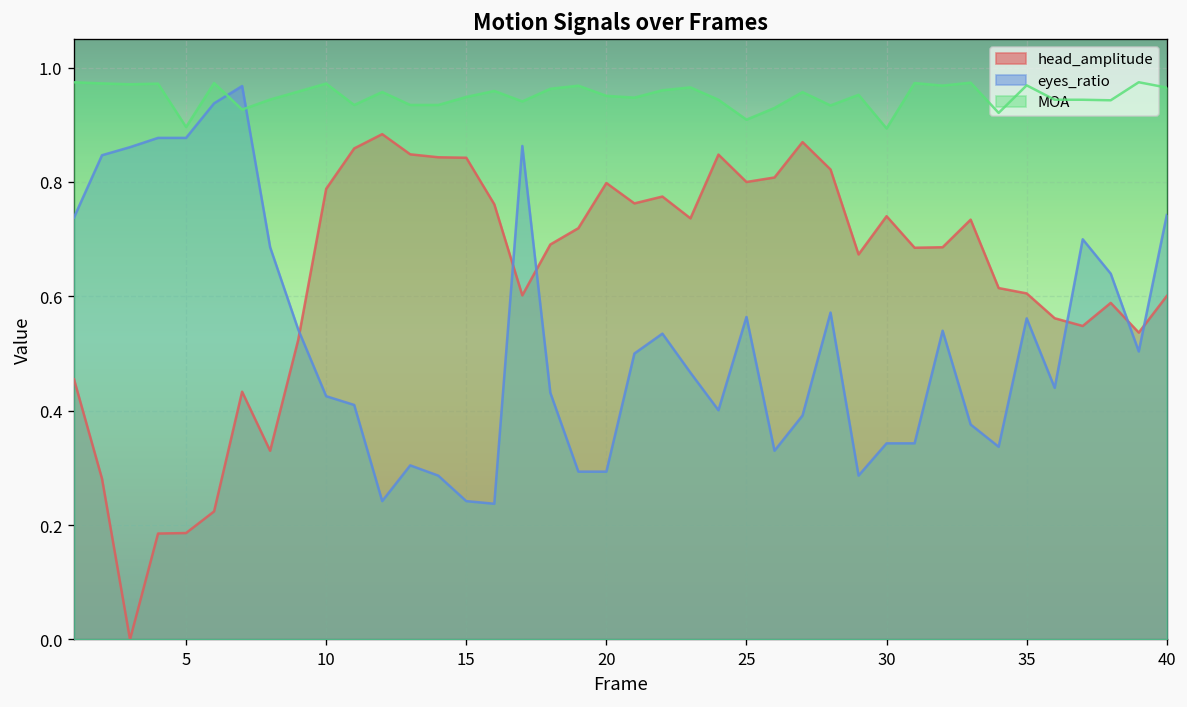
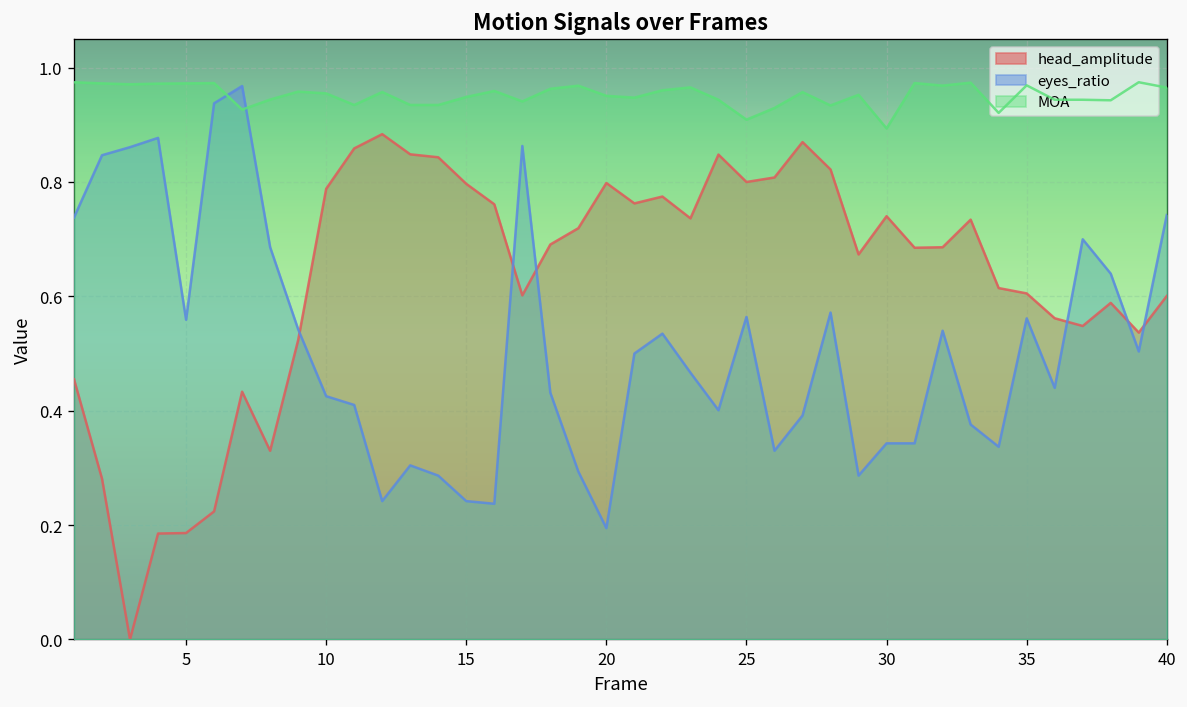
eyes_ratio, 5: 0.88 -> 0.56
MOA, 5: 0.90 -> 0.97
MOA, 10: 0.97 -> 0.95
head_amplitude, 15: 0.84 -> 0.80
eyes_ratio, 20: 0.29 -> 0.19
